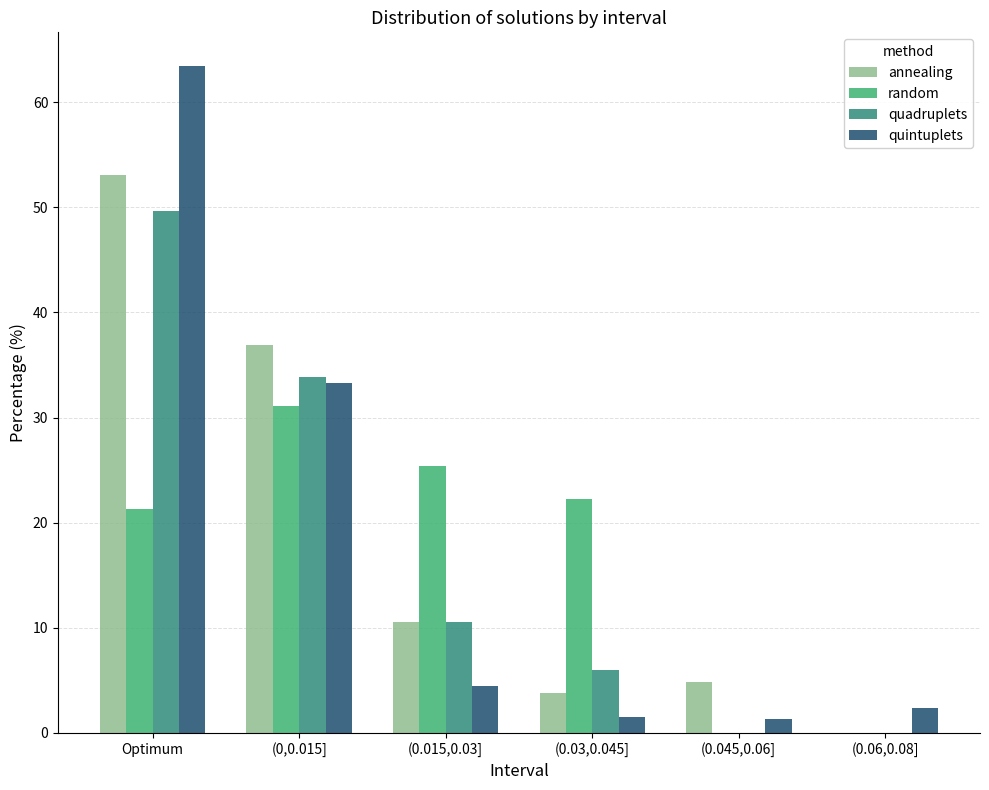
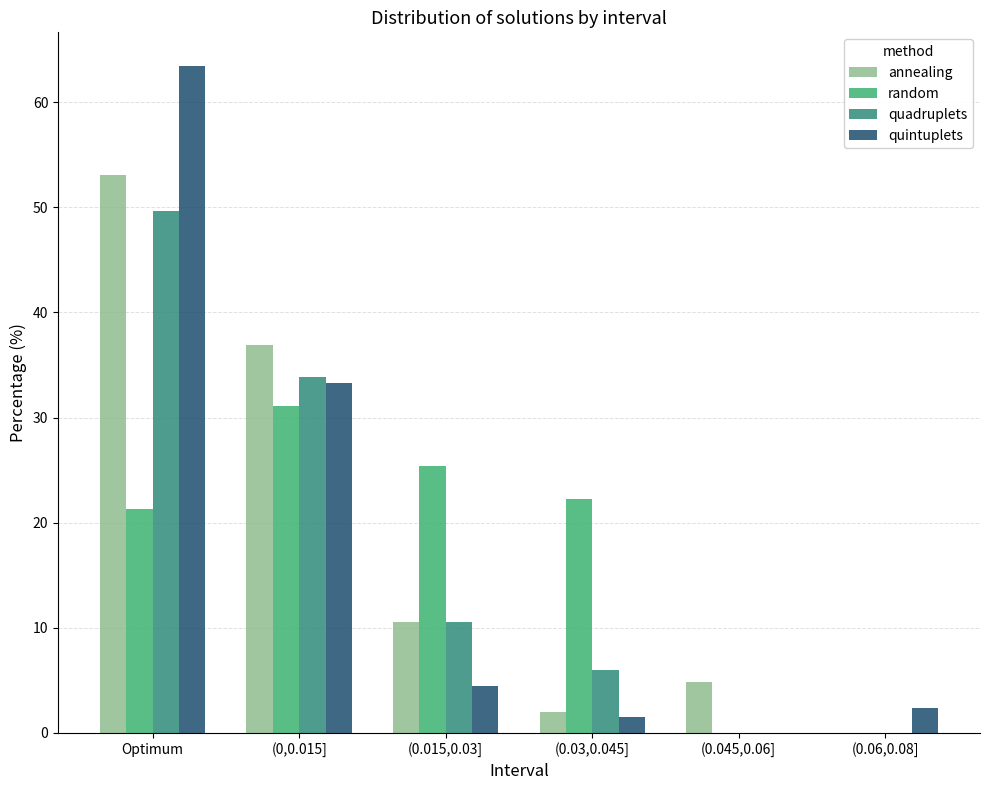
annealing, (0.03,0.045]: 3.8 -> 1.9
quintuplets, (0.045,0.06]: 1.3 -> 0.0
